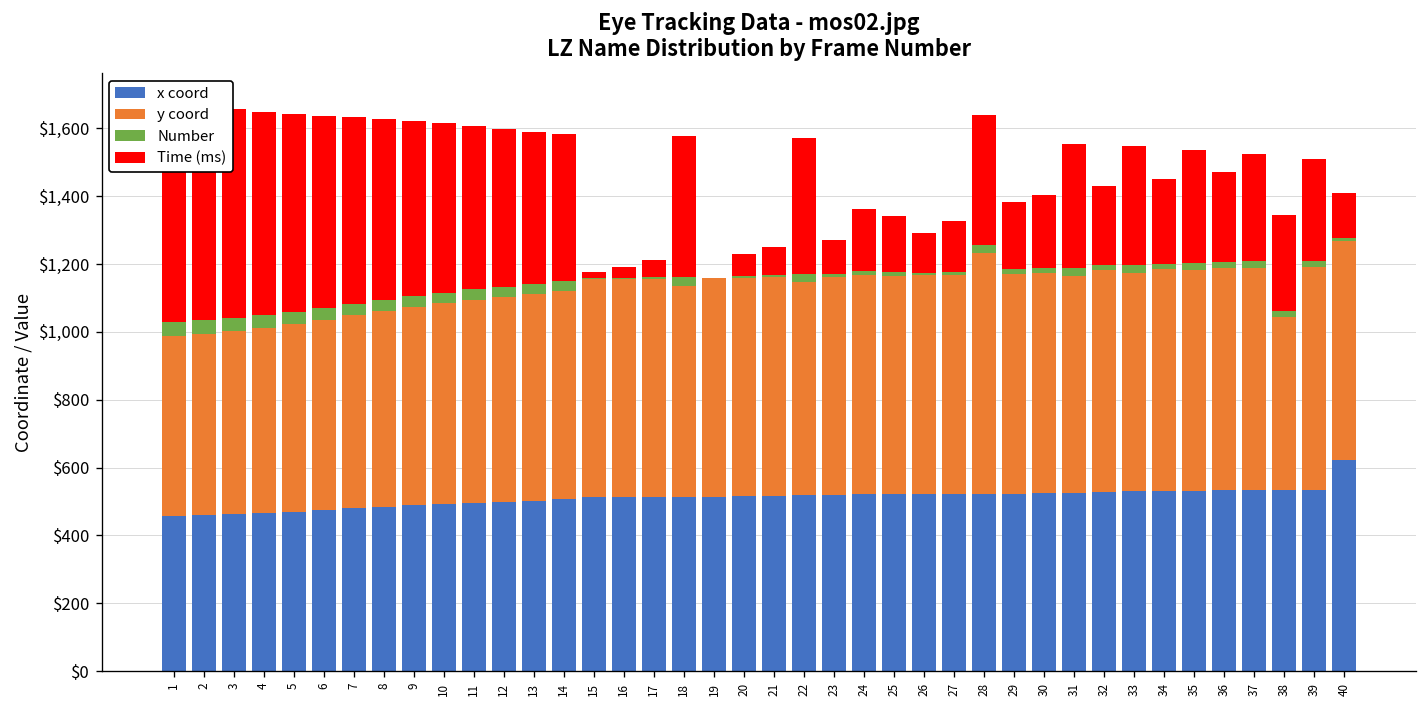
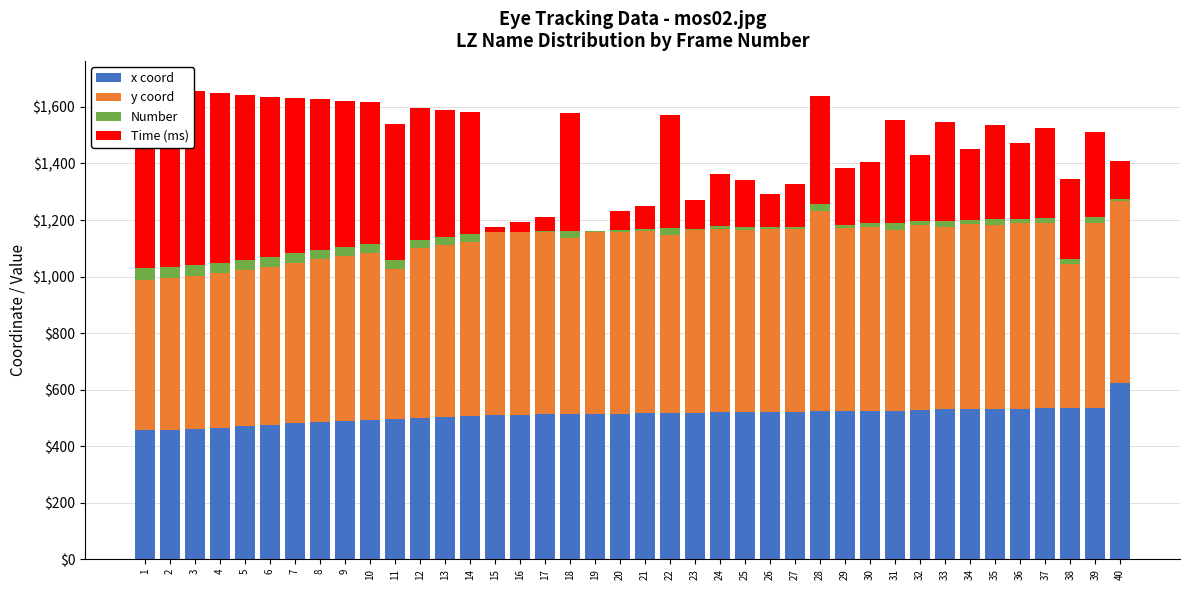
y coord, 11: $600 -> $530
